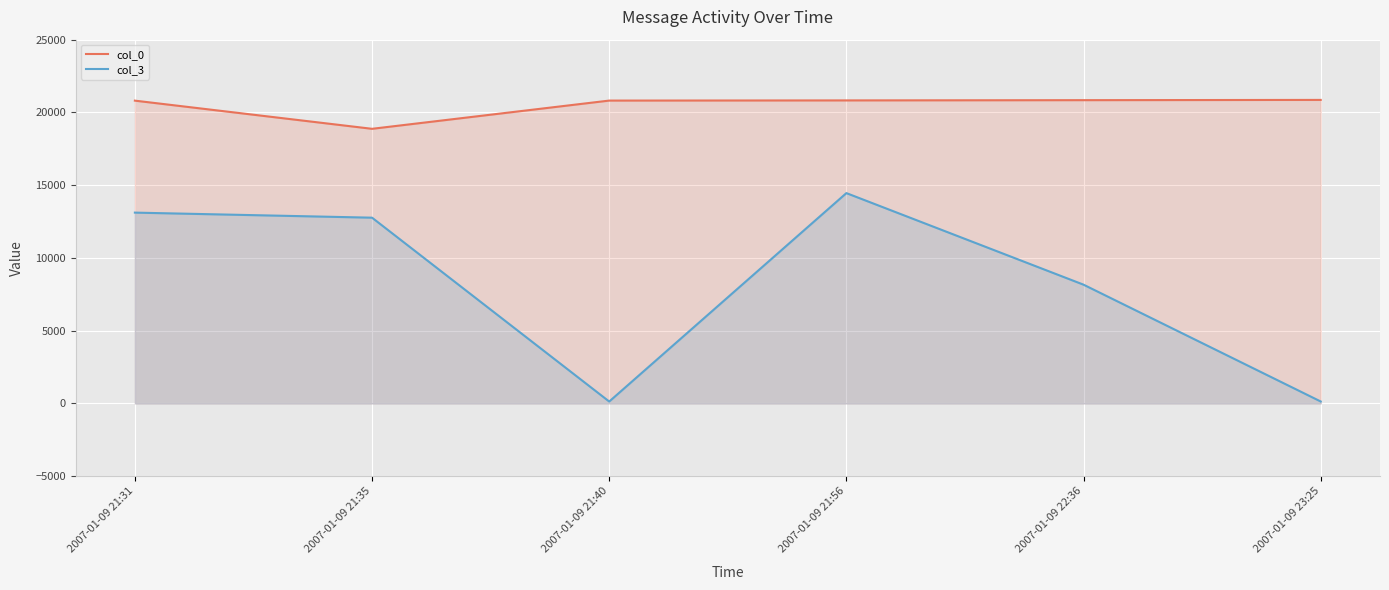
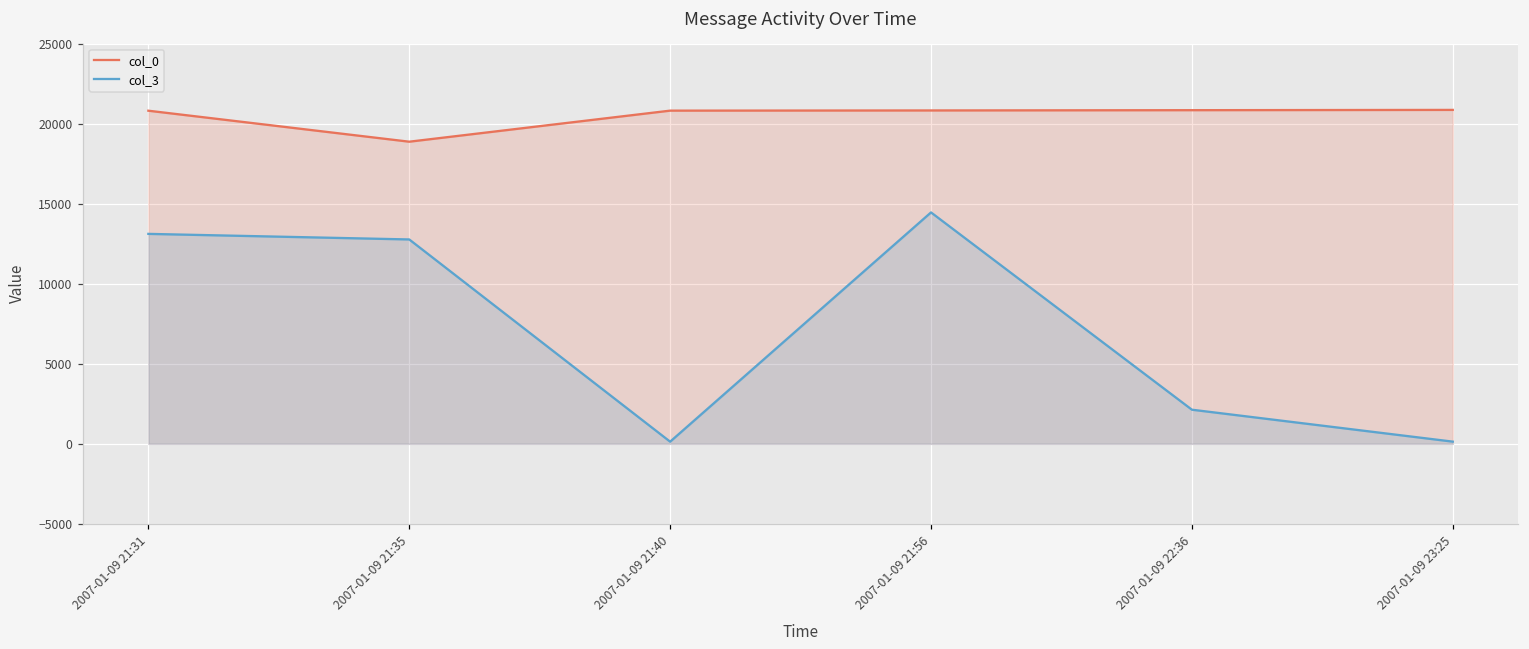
col_3, 2007-01-09 22:36: 8200 -> 2100
